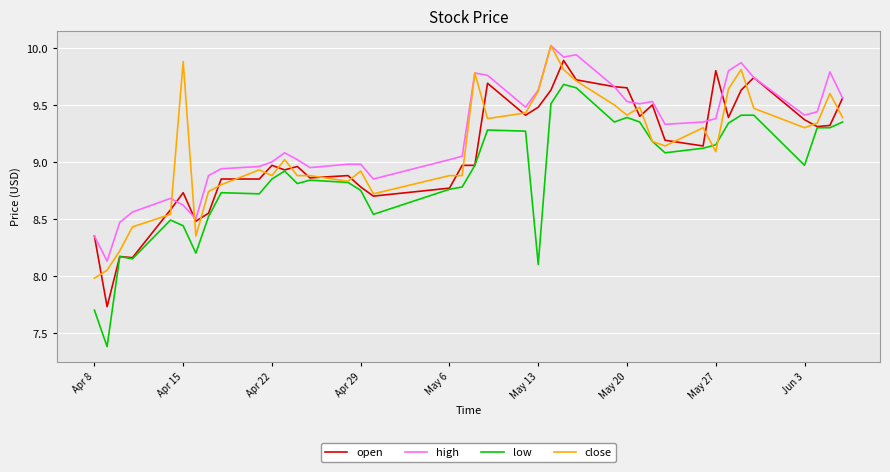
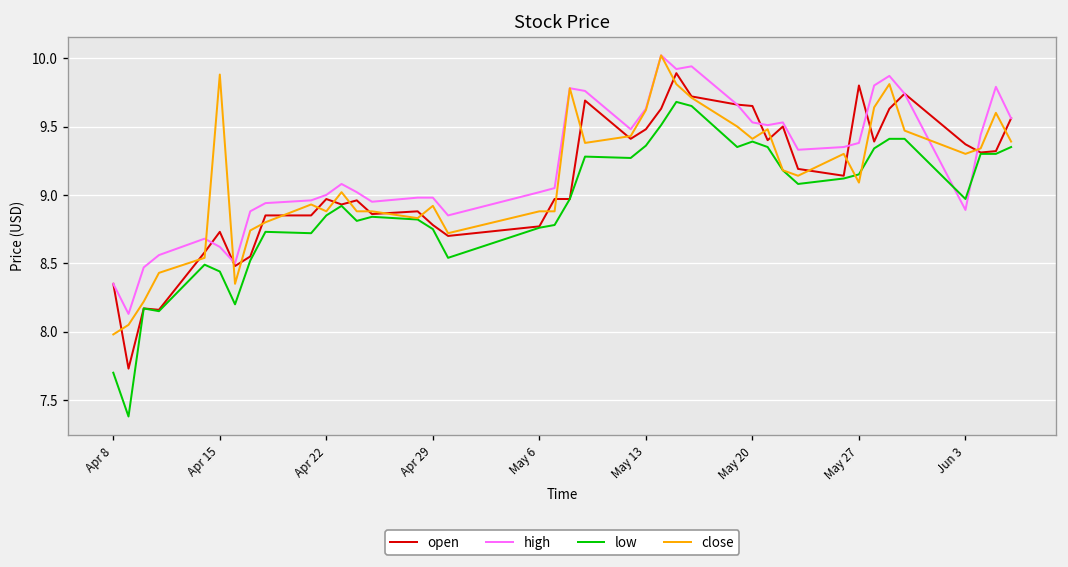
low, May 13: 8.10 -> 9.36
high, Jun 3: 9.41 -> 8.89
